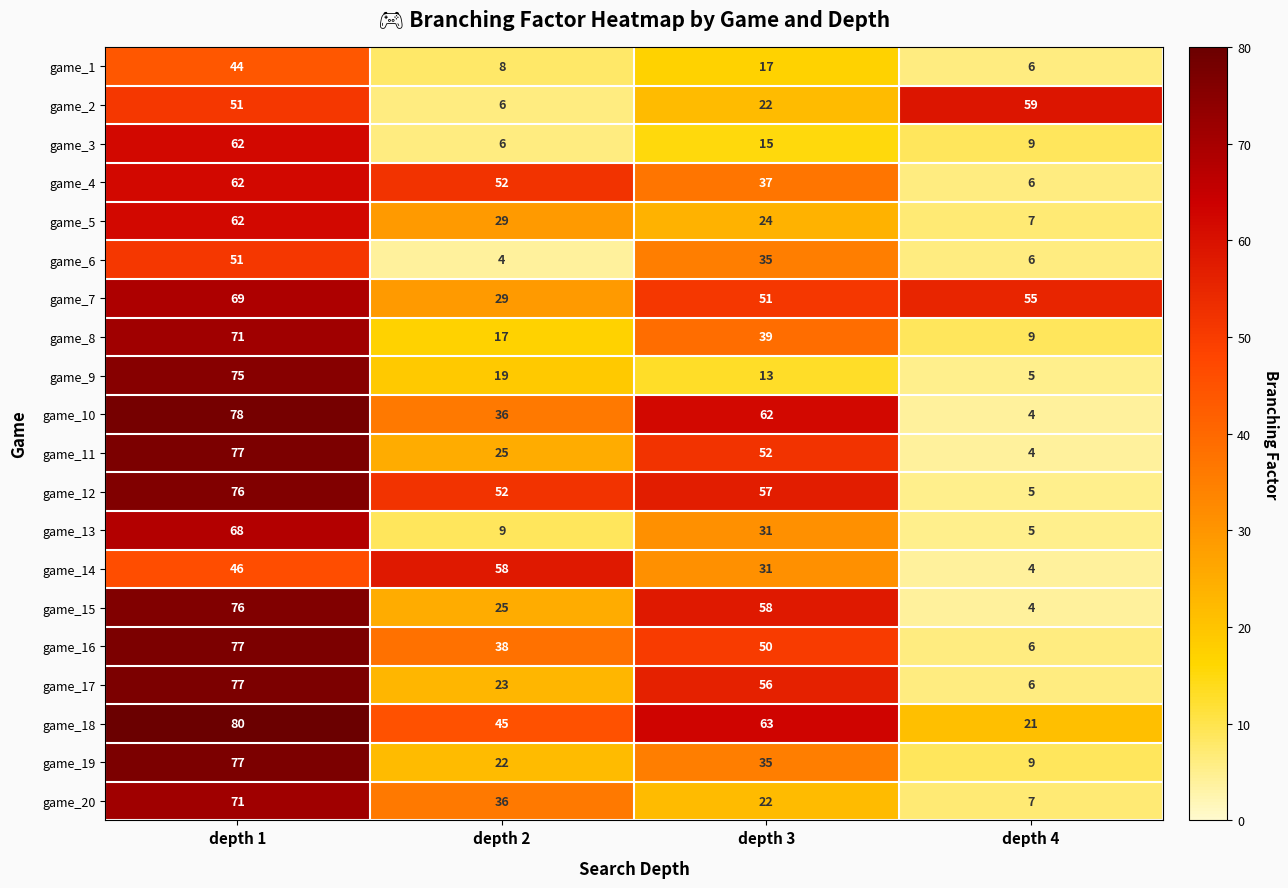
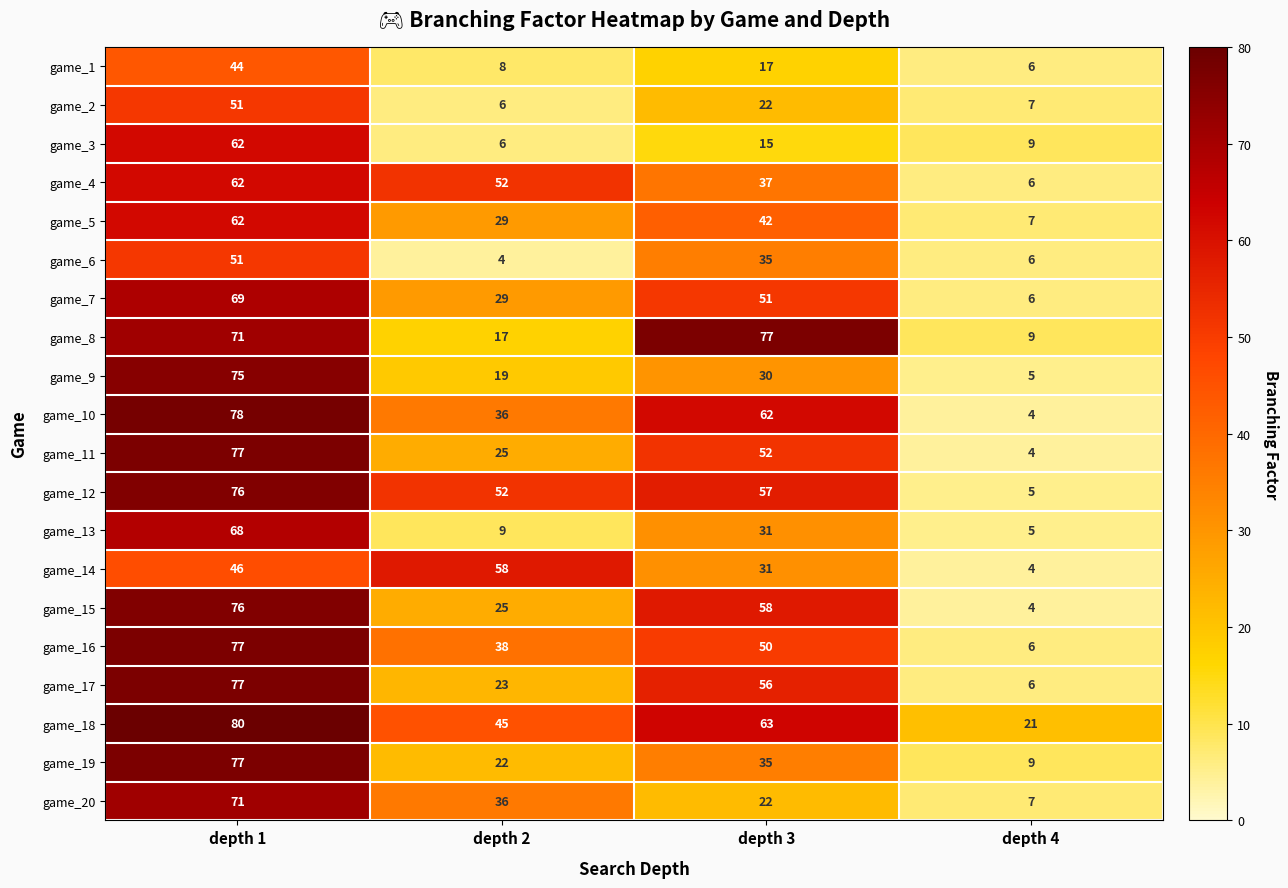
game_2, depth 4: 59 -> 7
game_5, depth 3: 24 -> 42
game_7, depth 4: 55 -> 6
game_8, depth 3: 39 -> 77
game_9, depth 3: 13 -> 30
